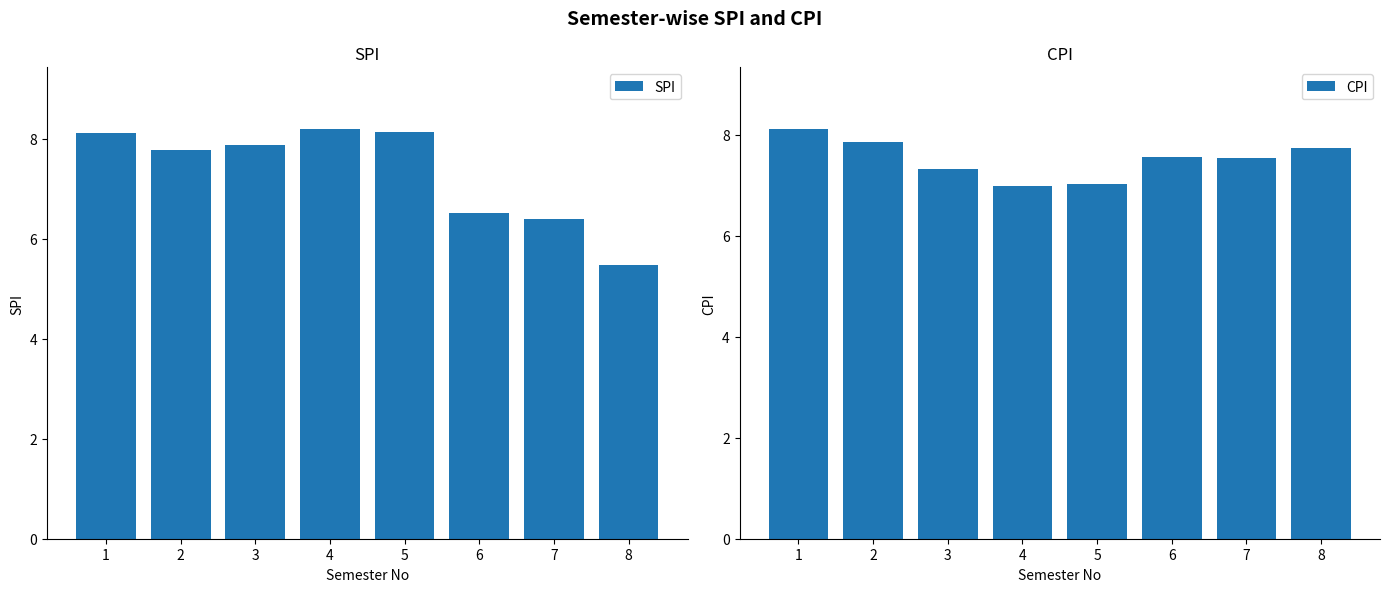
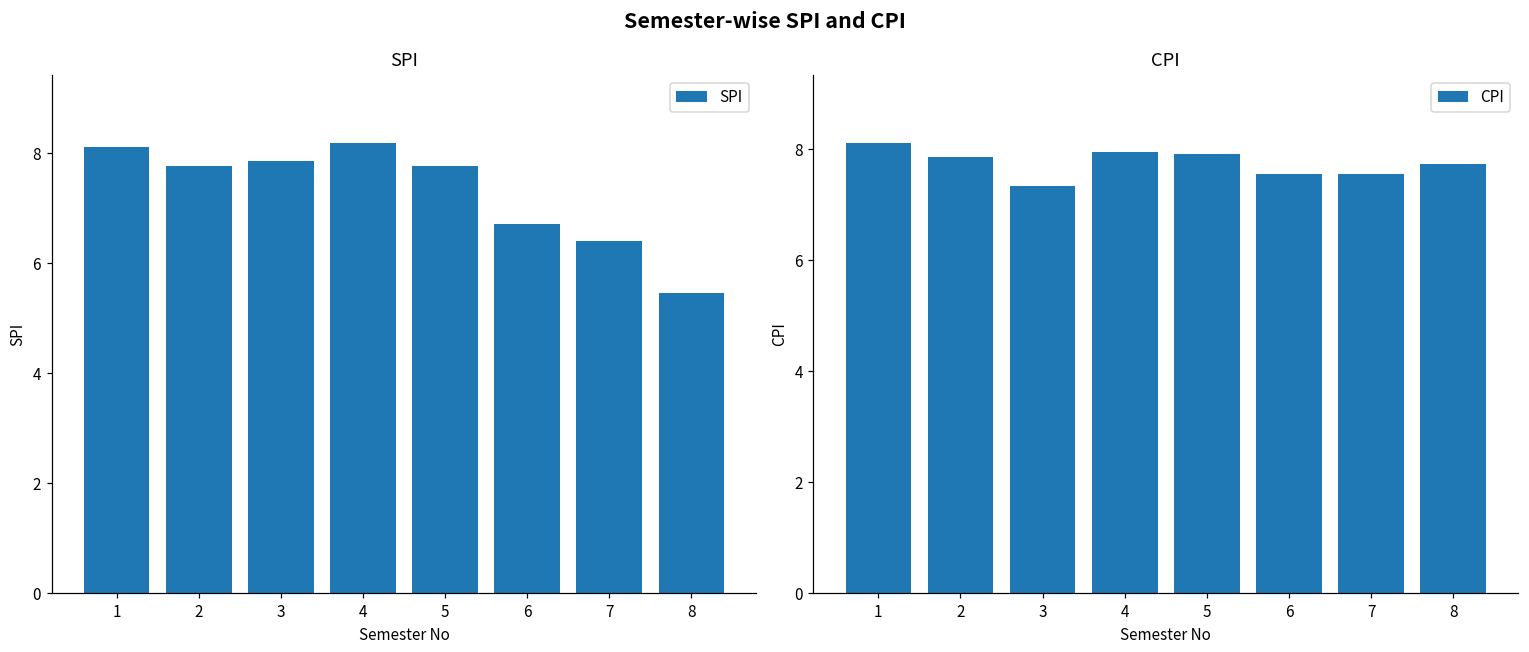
SPI, 5: 8.1 -> 7.8
SPI, 6: 6.5 -> 6.7
CPI, 4: 7.0 -> 7.9
CPI, 5: 7.0 -> 7.9
